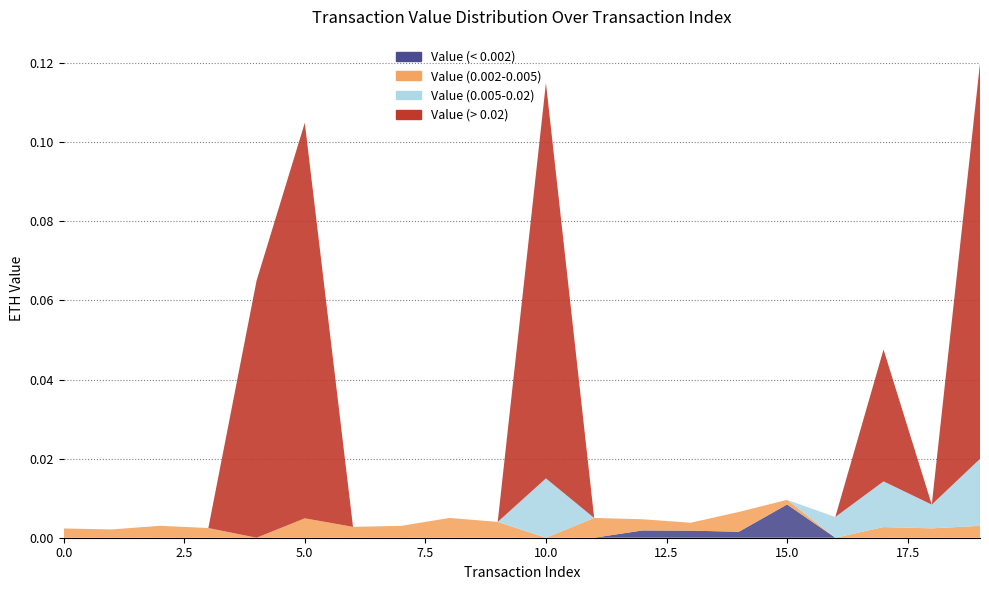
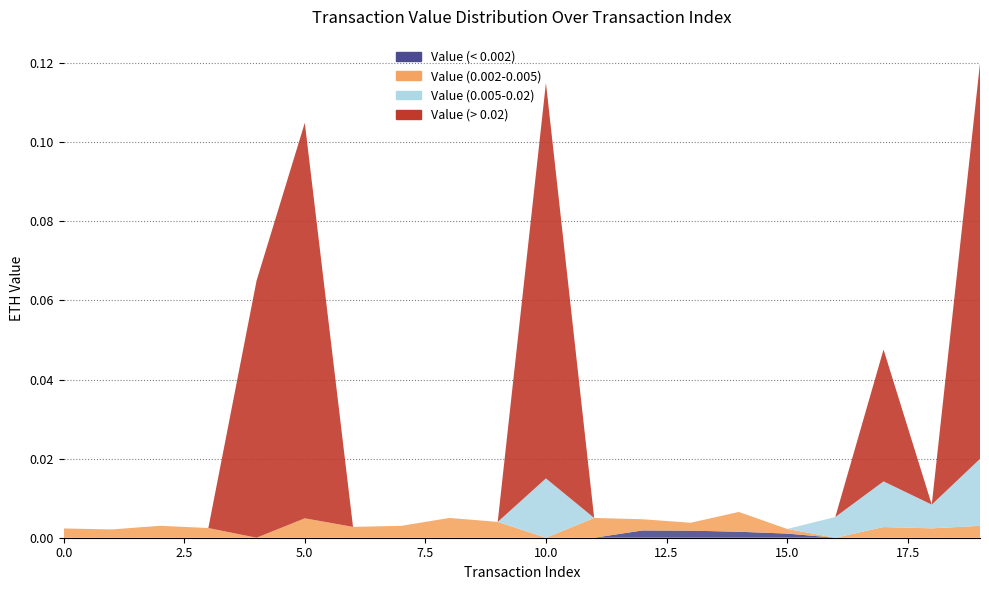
Value (< 0.002), 15.0: 0.008 -> 0.001
